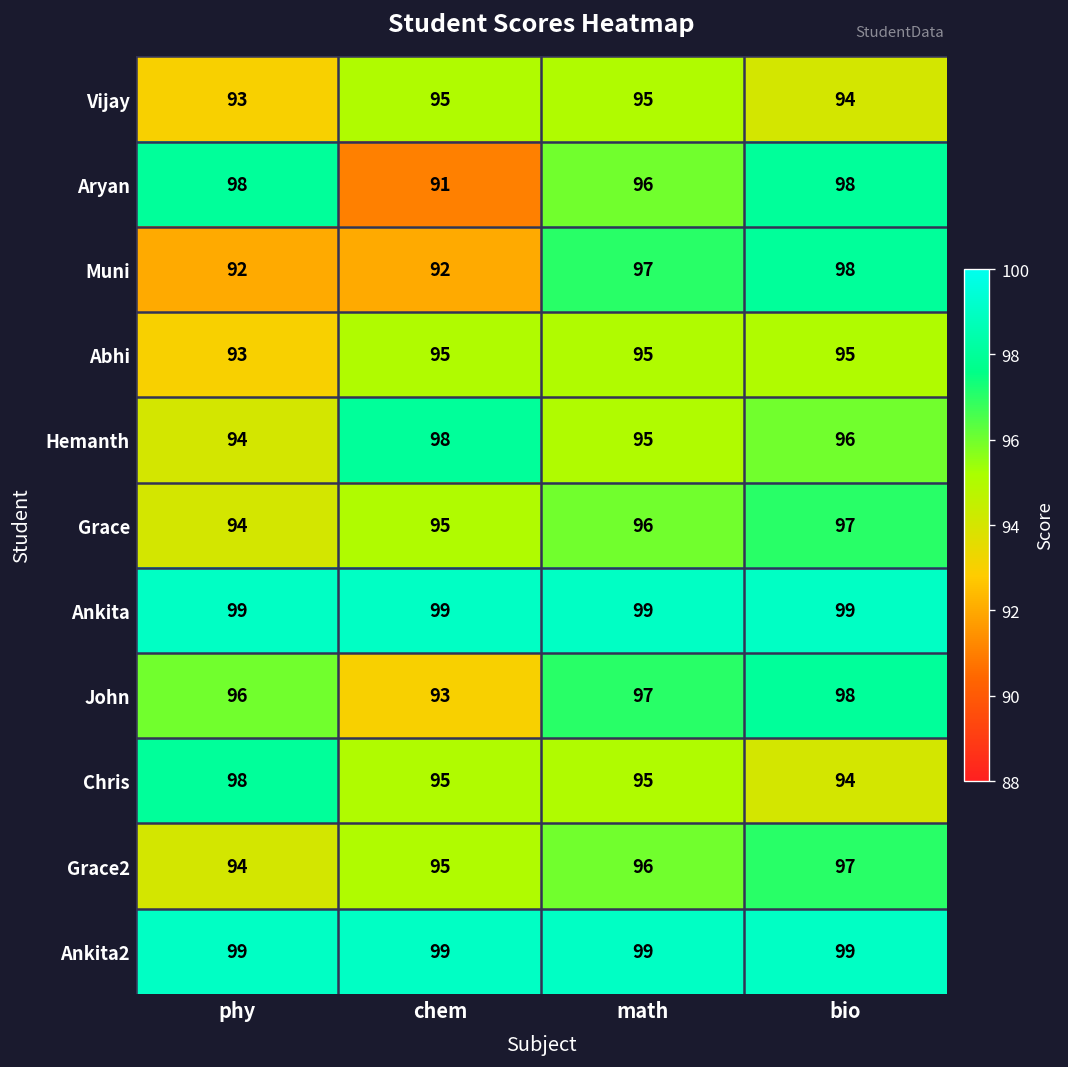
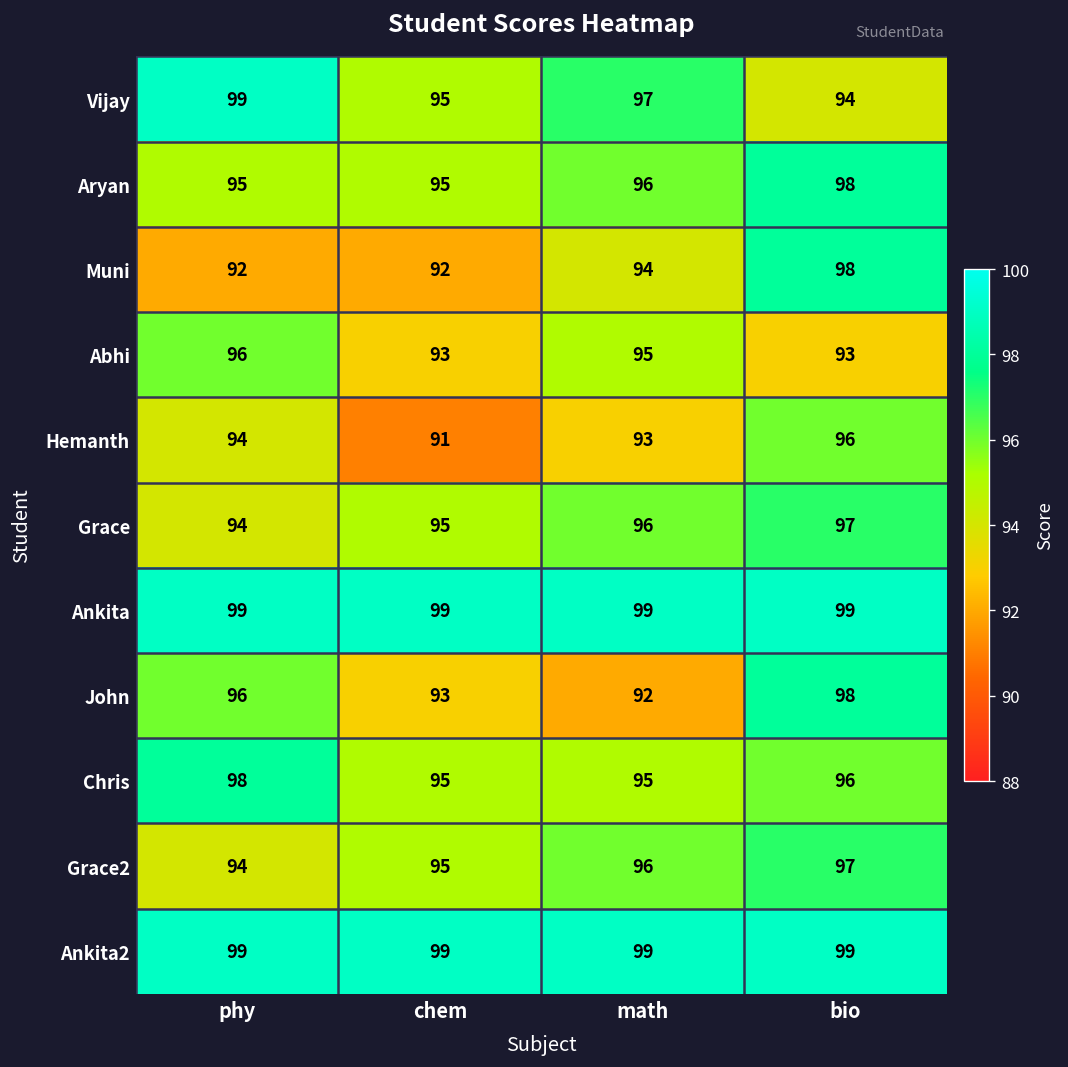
Vijay, phy: 93 -> 99
Vijay, math: 95 -> 97
Aryan, phy: 98 -> 95
Aryan, chem: 91 -> 95
Muni, math: 97 -> 94
Abhi, phy: 93 -> 96
Abhi, chem: 95 -> 93
Abhi, bio: 95 -> 93
Hemanth, chem: 98 -> 91
Hemanth, math: 95 -> 93
John, math: 97 -> 92
Chris, bio: 94 -> 96
